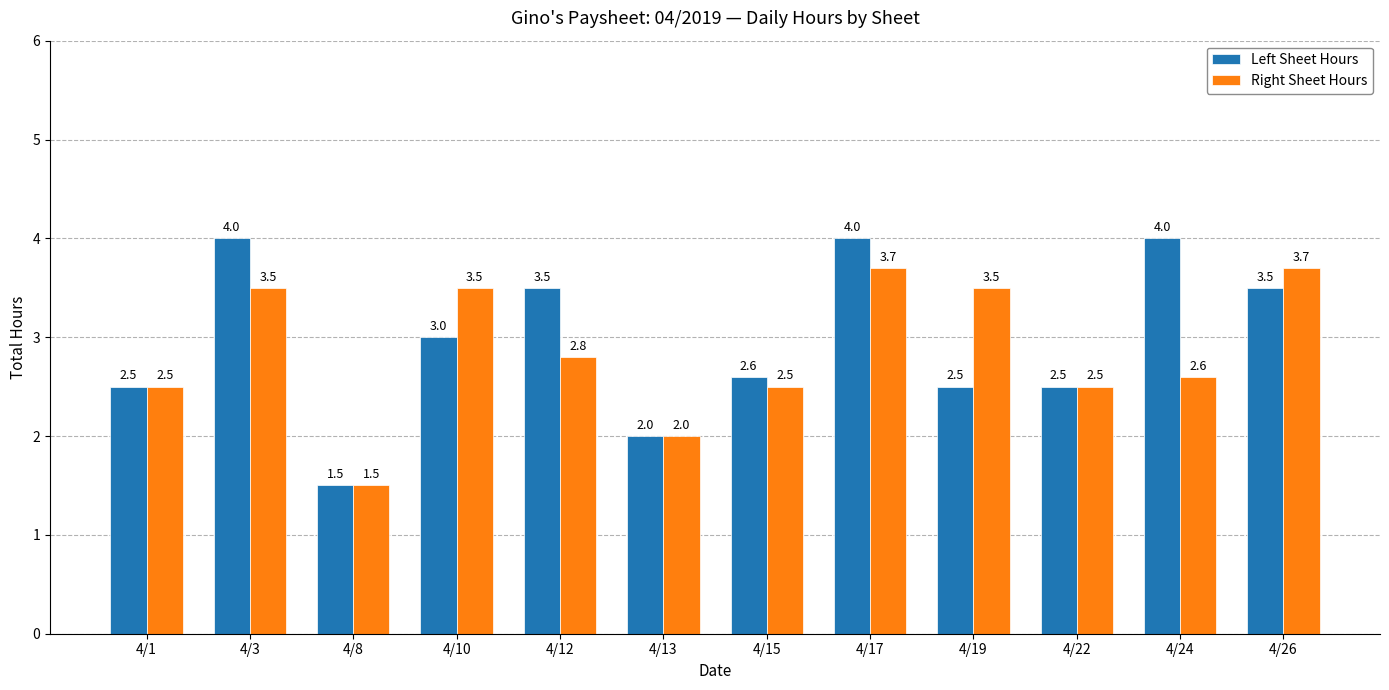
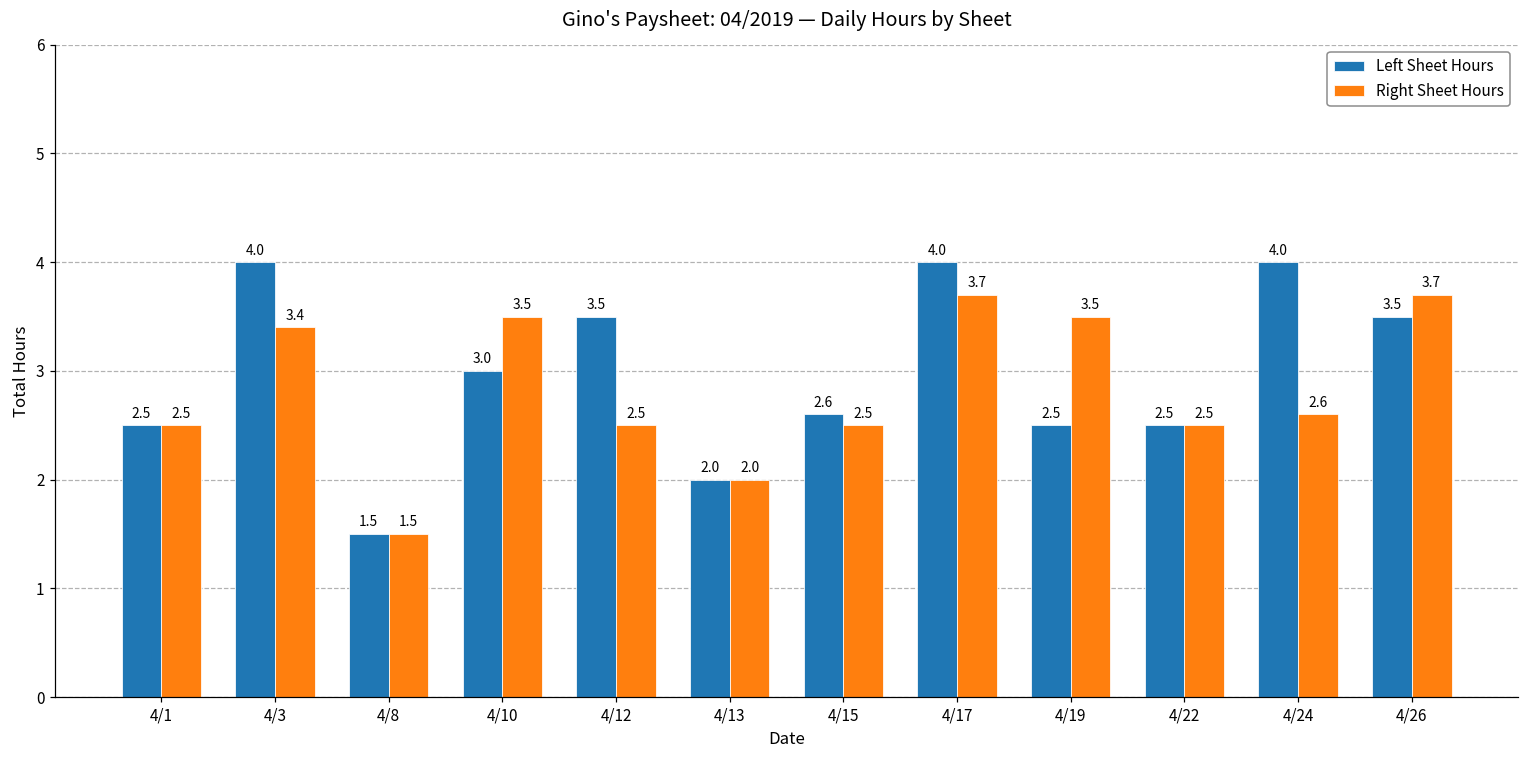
Right Sheet Hours, 4/3: 3.5 -> 3.4
Right Sheet Hours, 4/12: 2.8 -> 2.5
